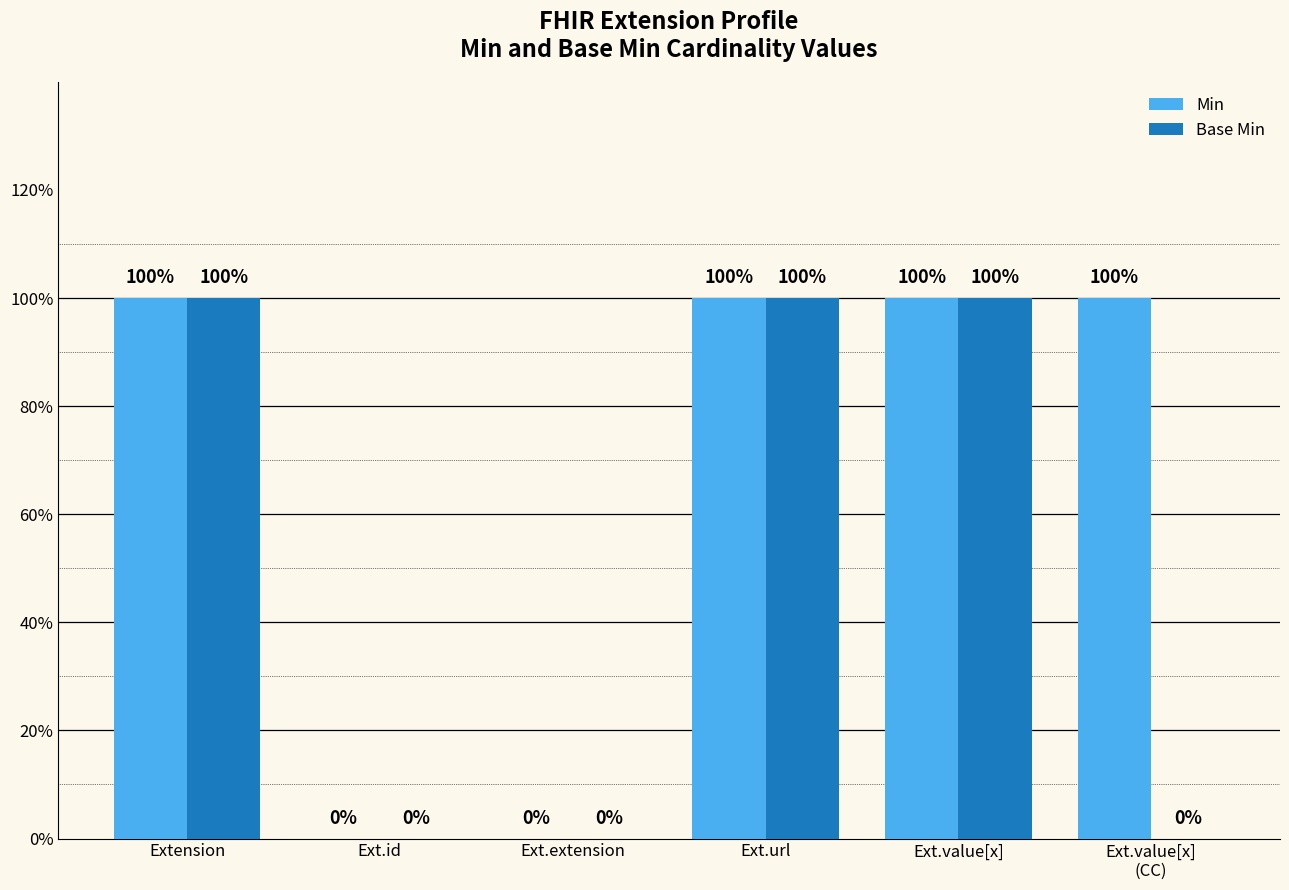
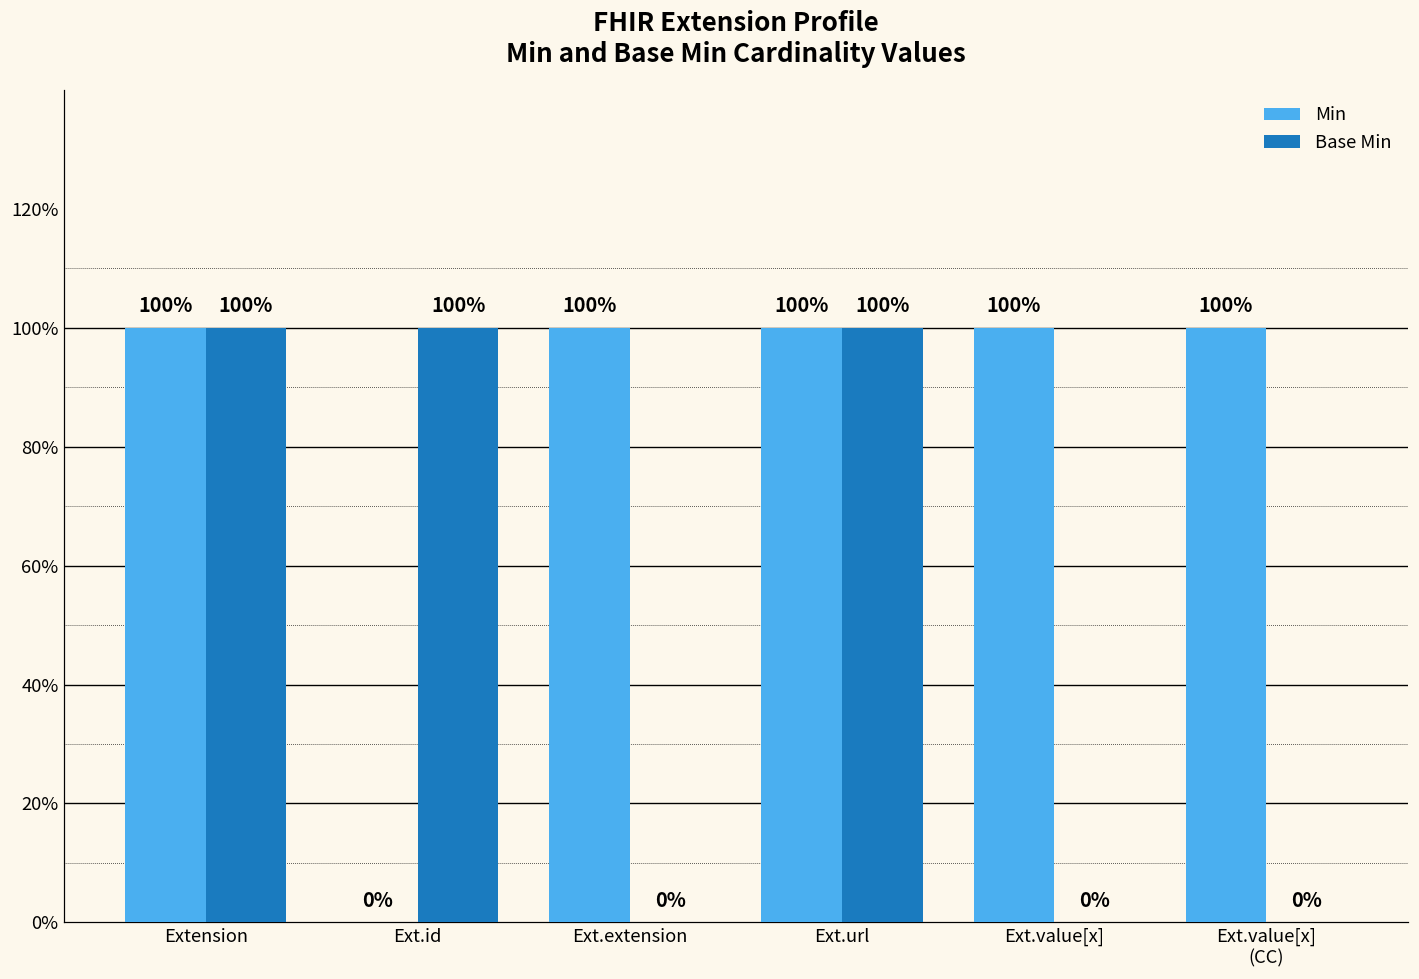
Base Min, Ext.id: 0% -> 100%
Min, Ext.extension: 0% -> 100%
Base Min, Ext.value[x]: 100% -> 0%
